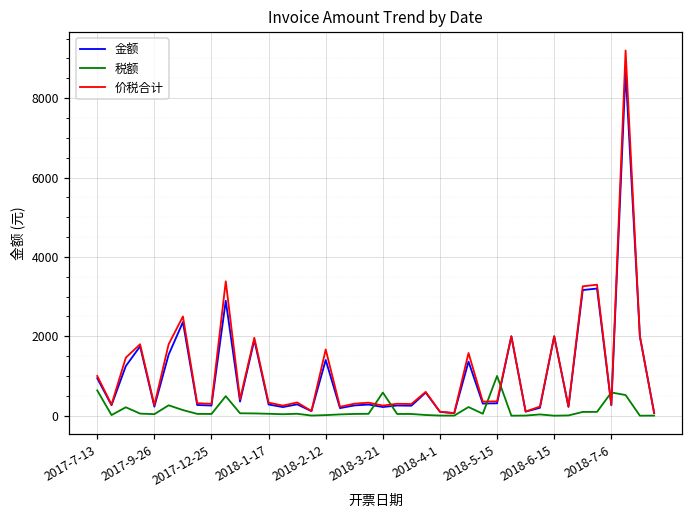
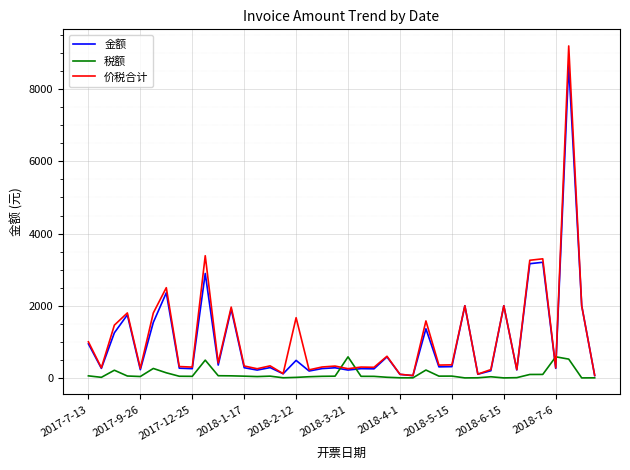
税额, 2017-7-13: 600 -> 100
金额, 2018-2-12: 1400 -> 500
税额, 2018-5-15: 1000 -> 0
